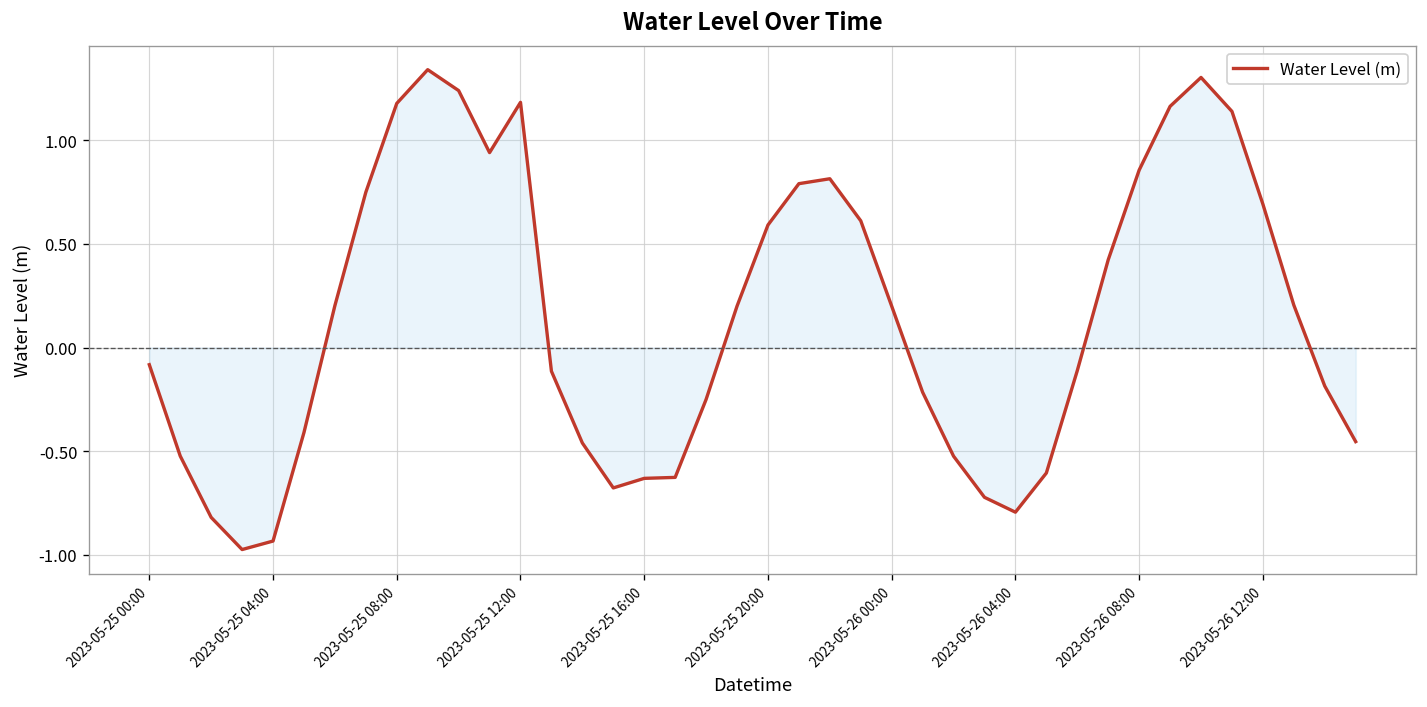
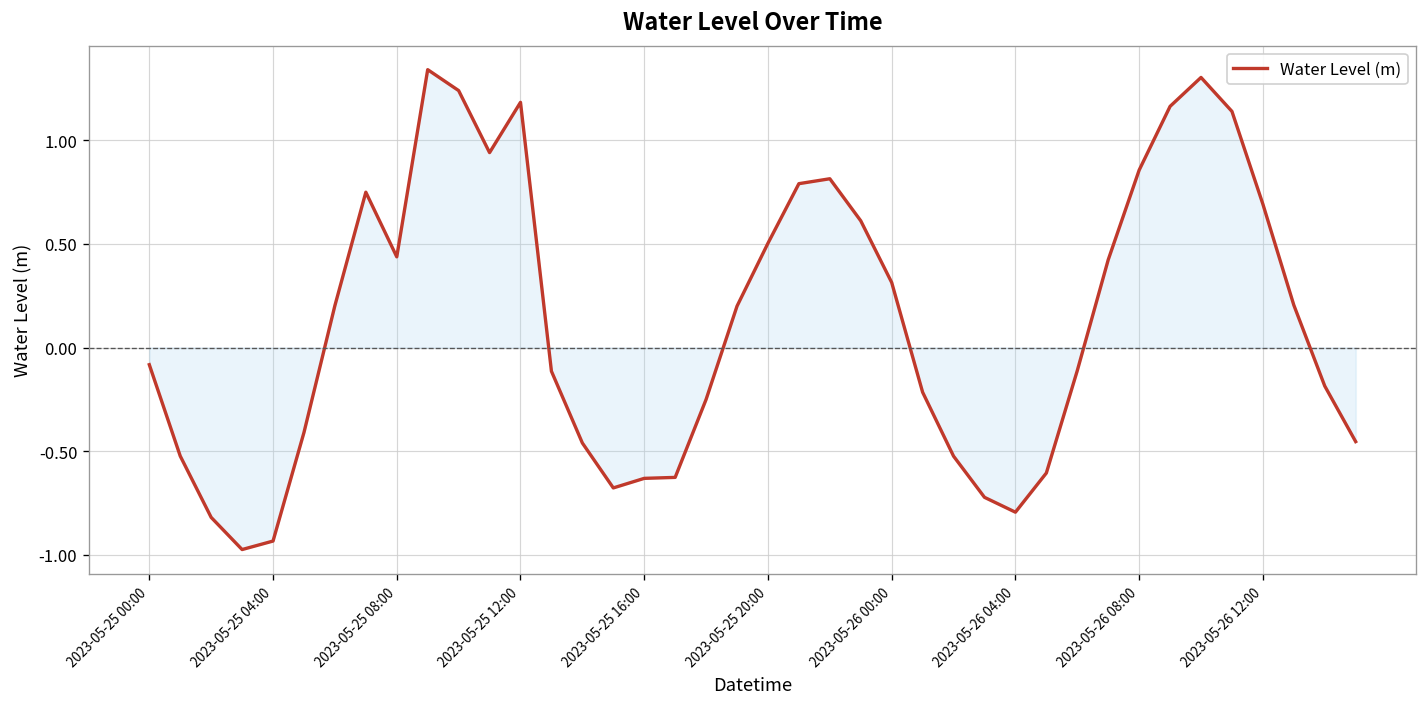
Water Level (m), 2023-05-25 08:00: 1.18 -> 0.44
Water Level (m), 2023-05-25 20:00: 0.59 -> 0.50
Water Level (m), 2023-05-26 00:00: 0.20 -> 0.31
